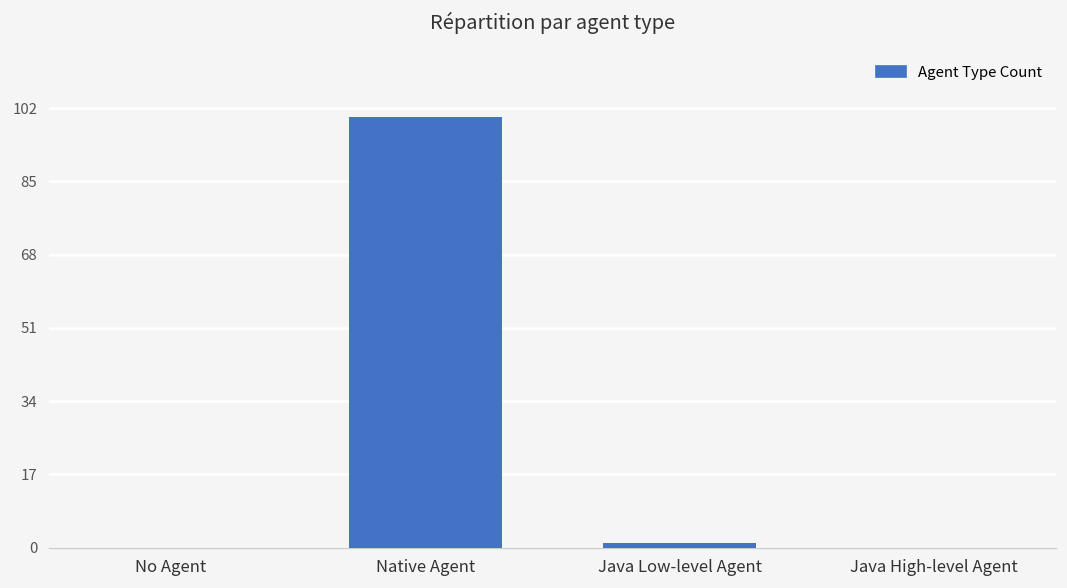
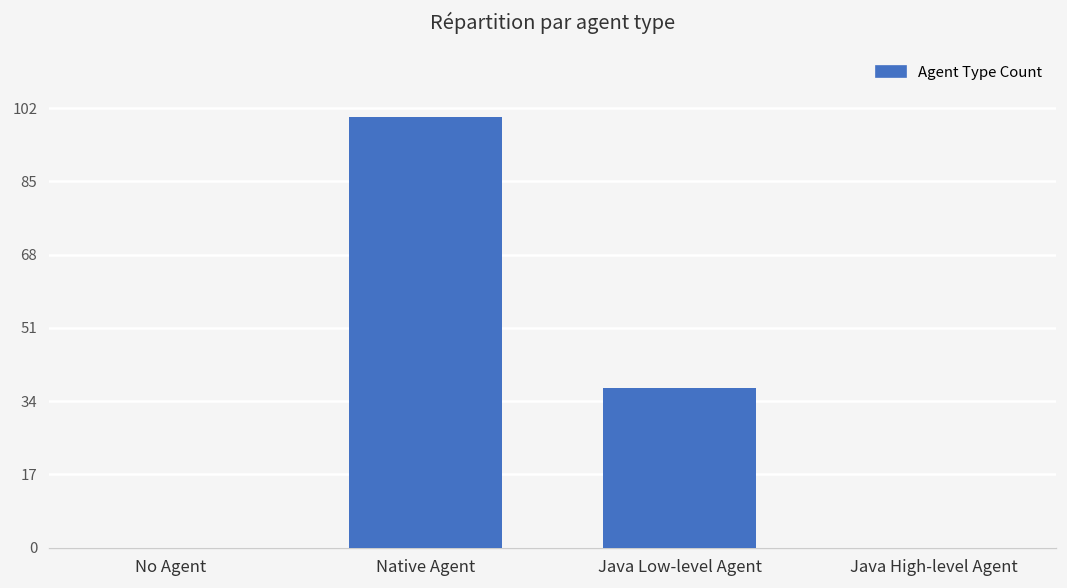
Java Low-level Agent: 1 -> 37
